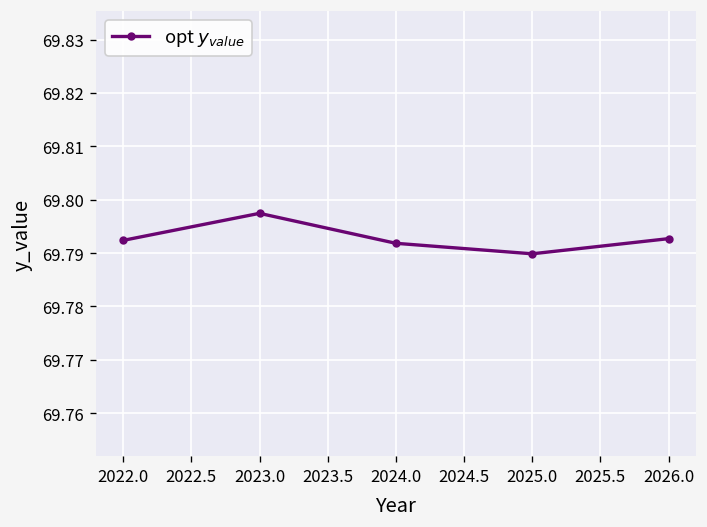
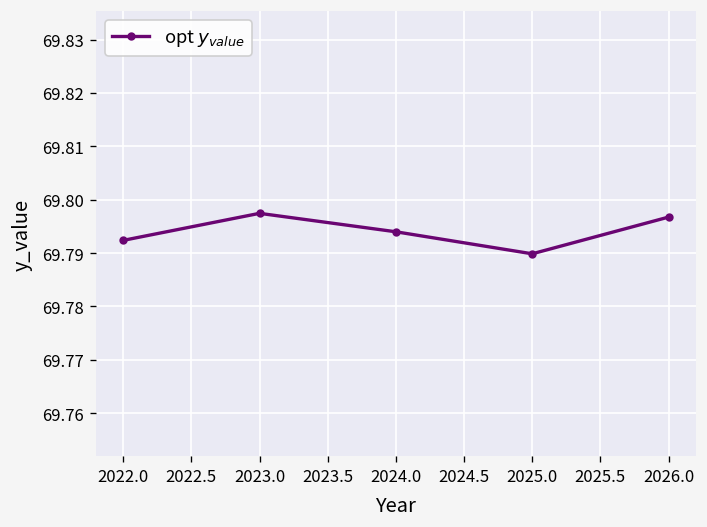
2024.0: 69.792 -> 69.794
2026.0: 69.793 -> 69.797
